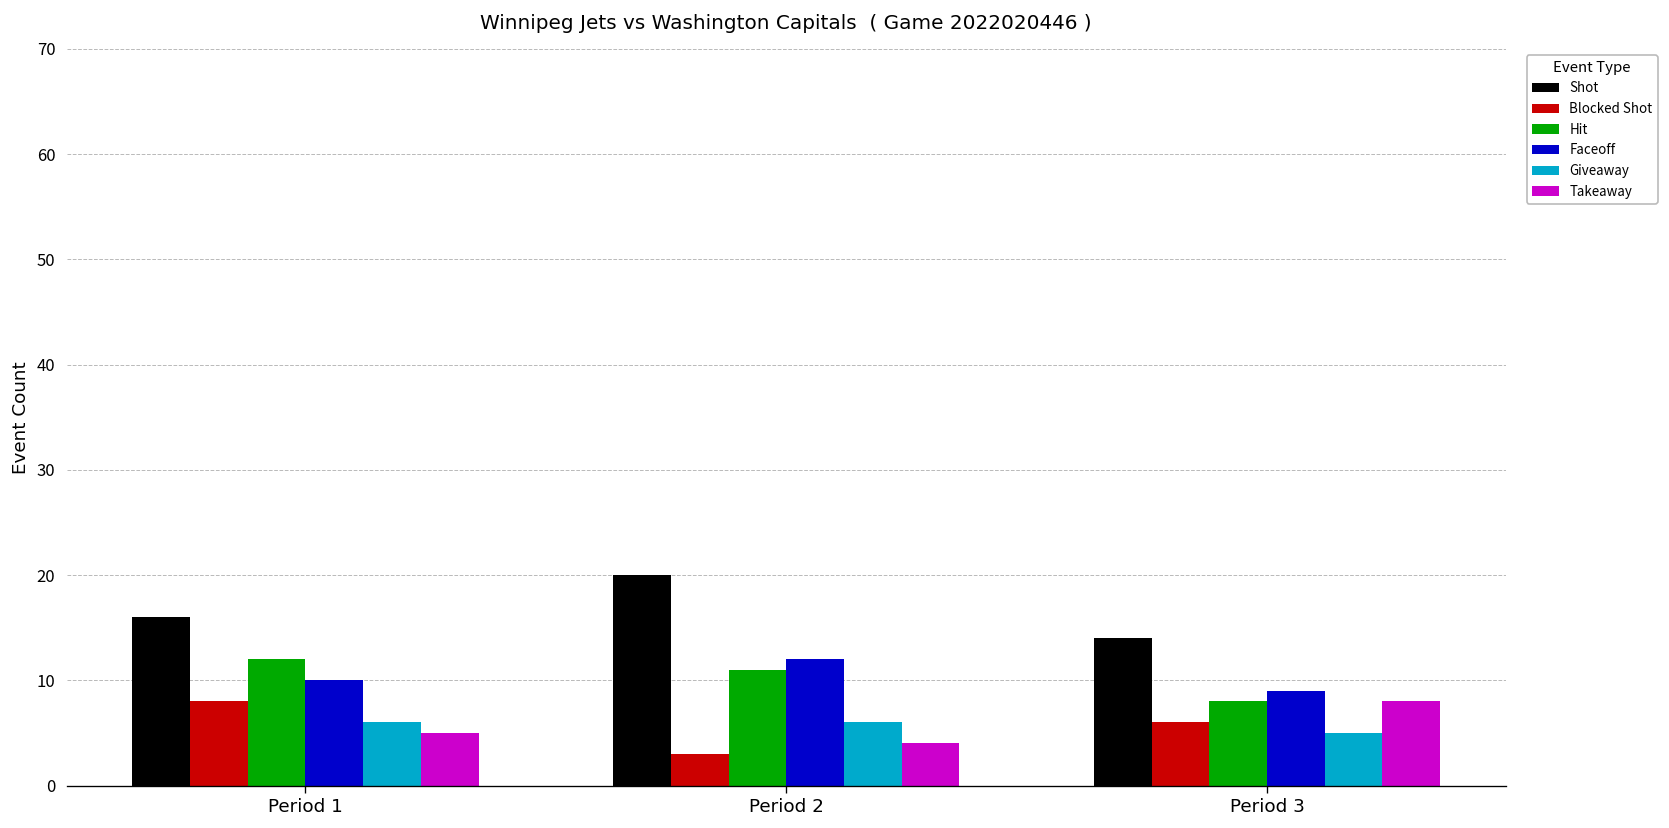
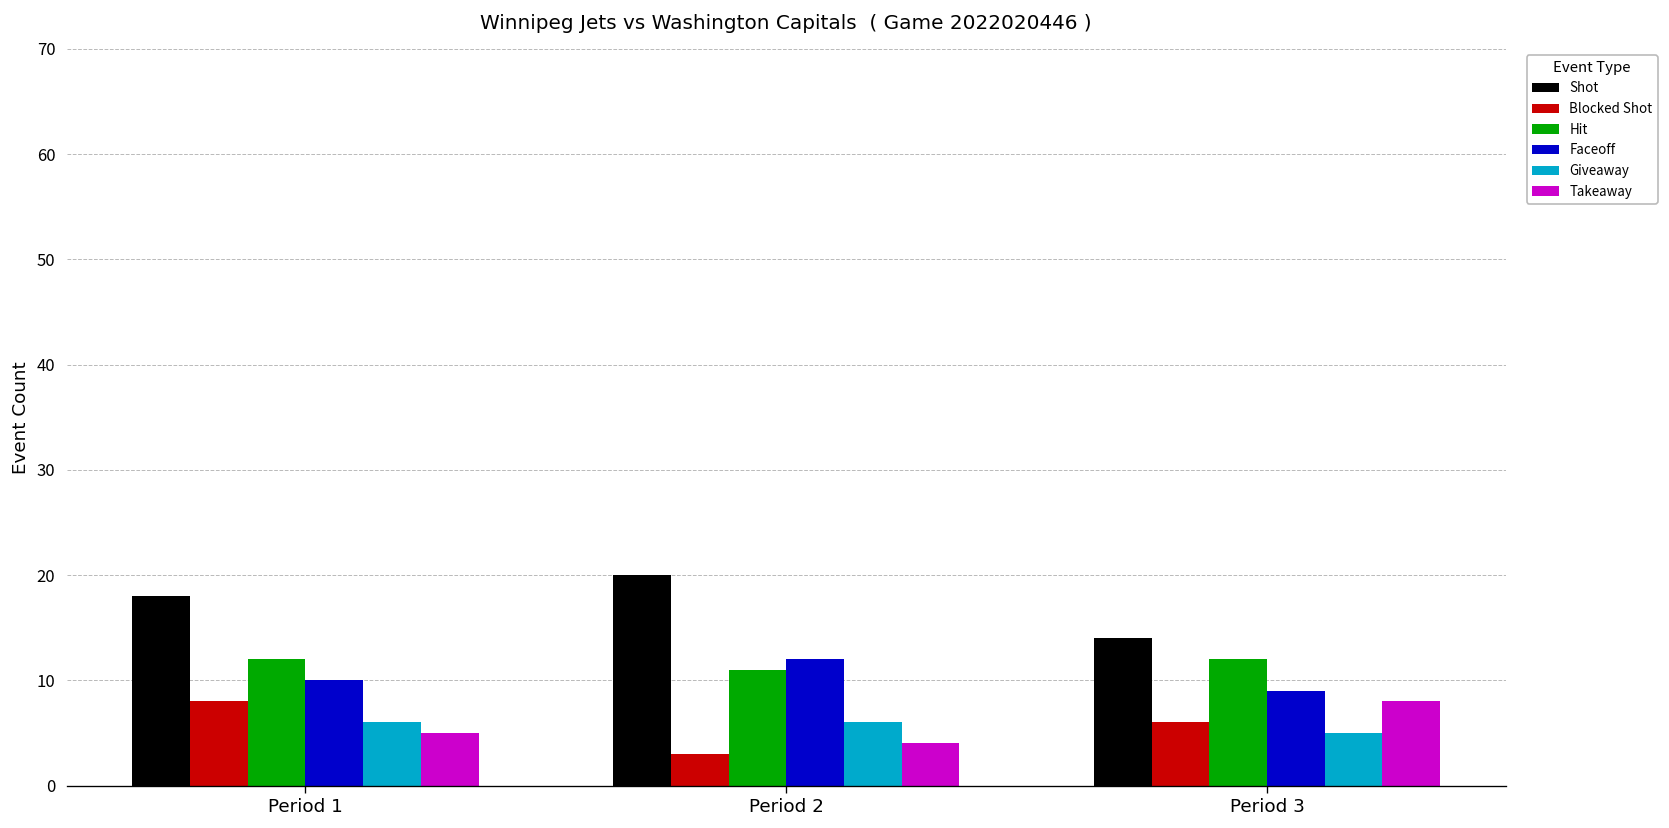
Shot, Period 1: 16 -> 18
Hit, Period 3: 8 -> 12
